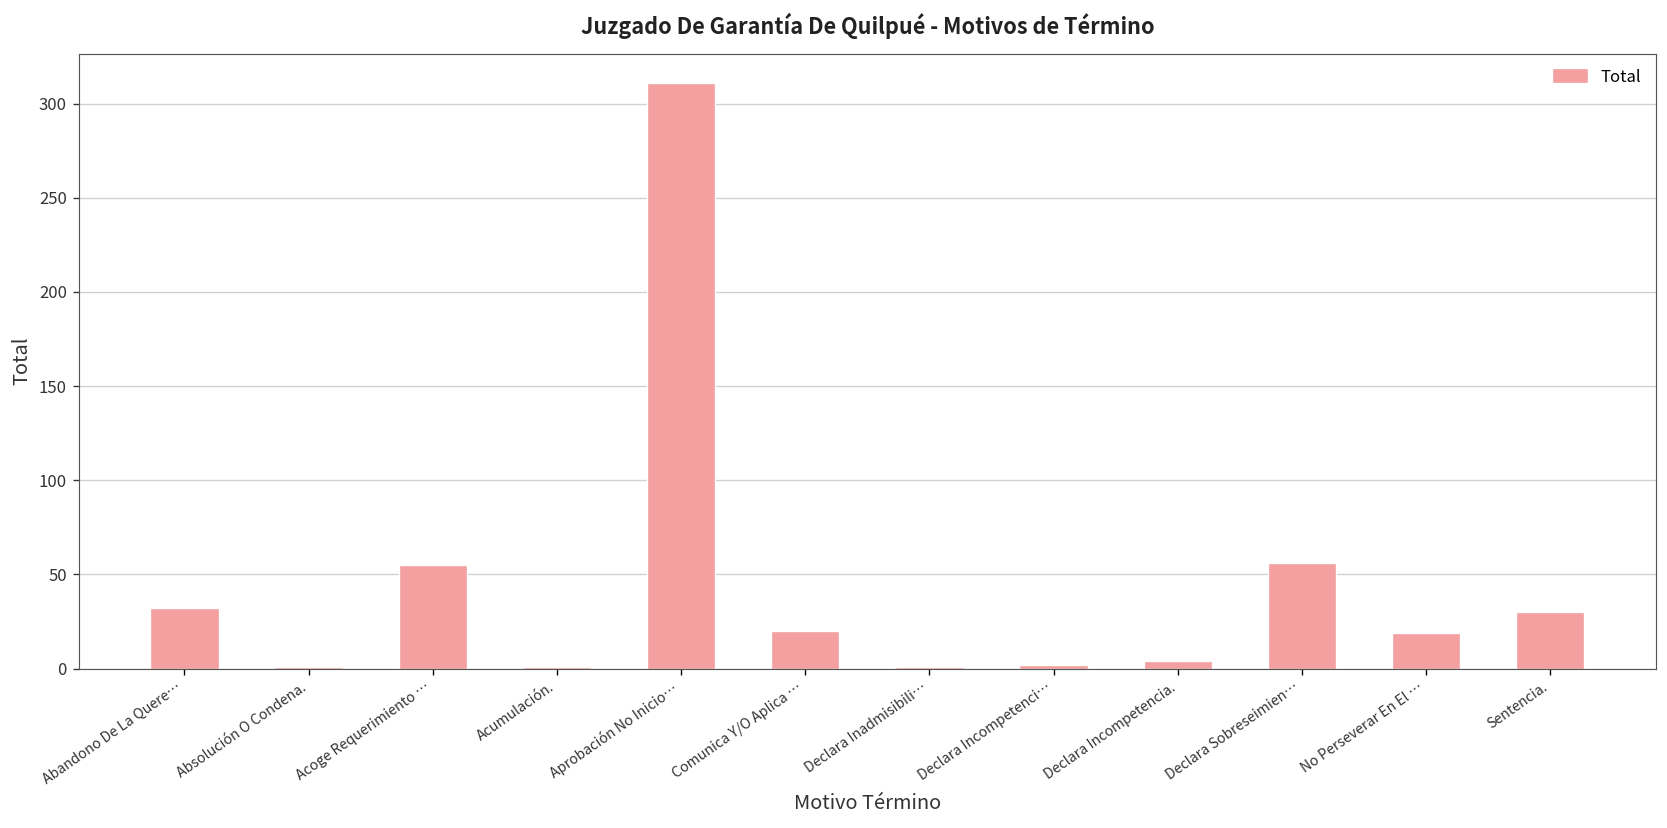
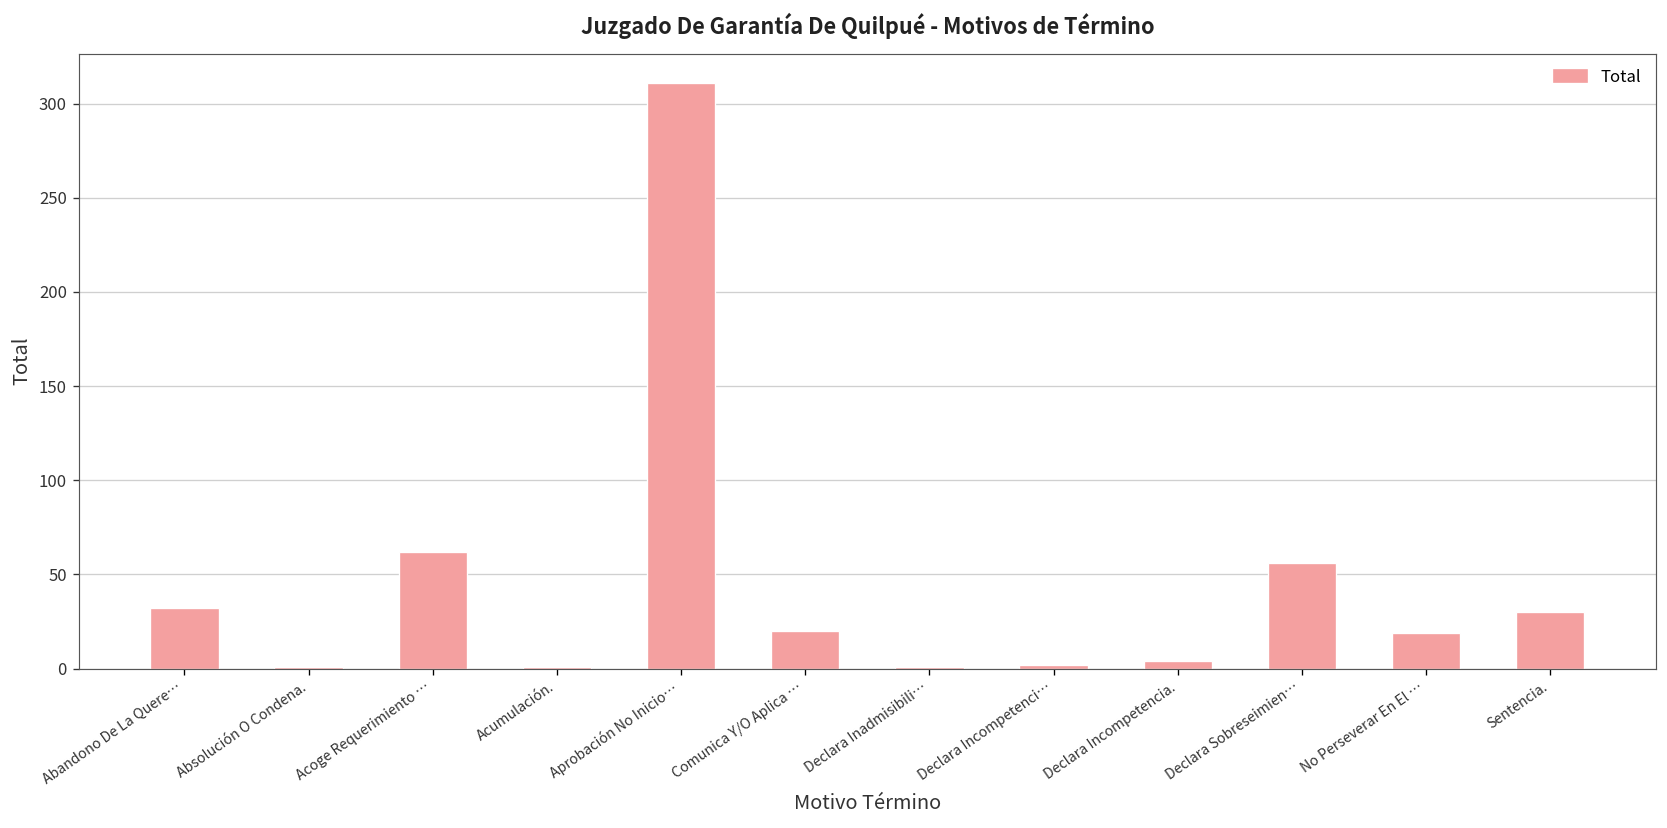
Acoge Requerimiento …: 55 -> 62
